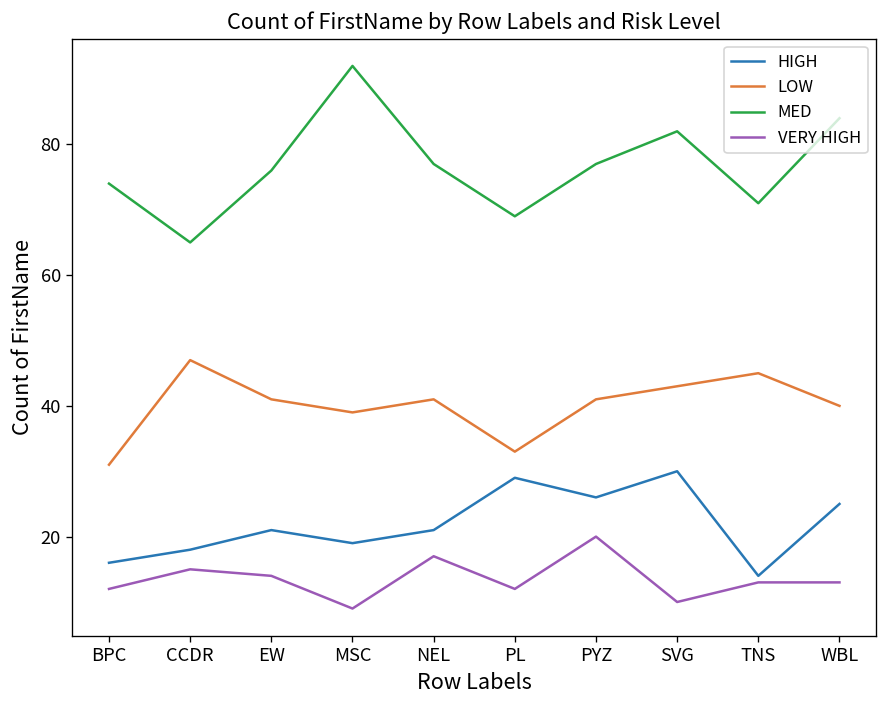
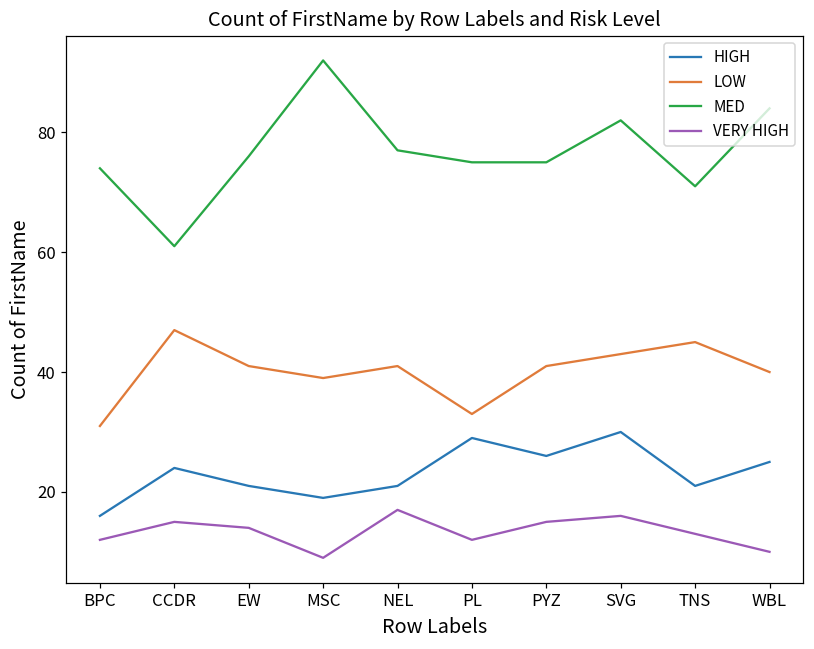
HIGH, CCDR: 18 -> 24
MED, CCDR: 65 -> 61
MED, PL: 69 -> 75
MED, PYZ: 77 -> 75
VERY HIGH, PYZ: 20 -> 15
VERY HIGH, SVG: 10 -> 16
HIGH, TNS: 14 -> 21
VERY HIGH, WBL: 13 -> 10
